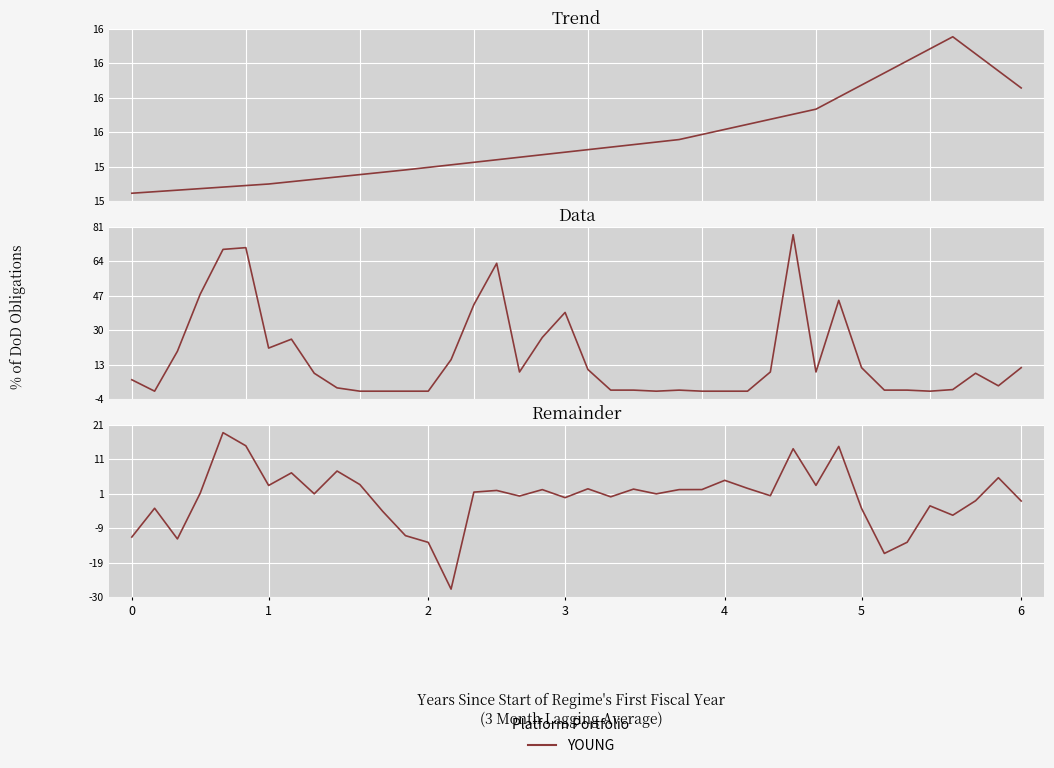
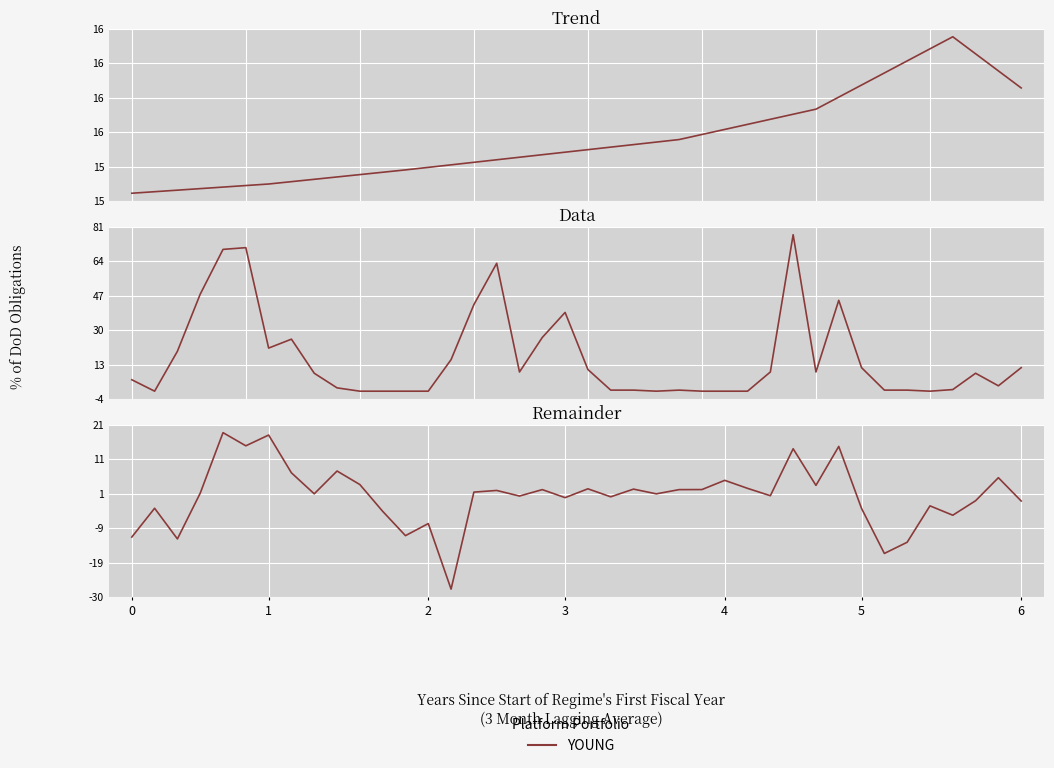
Remainder, 1: 3 -> 18
Remainder, 2: -14 -> -8
